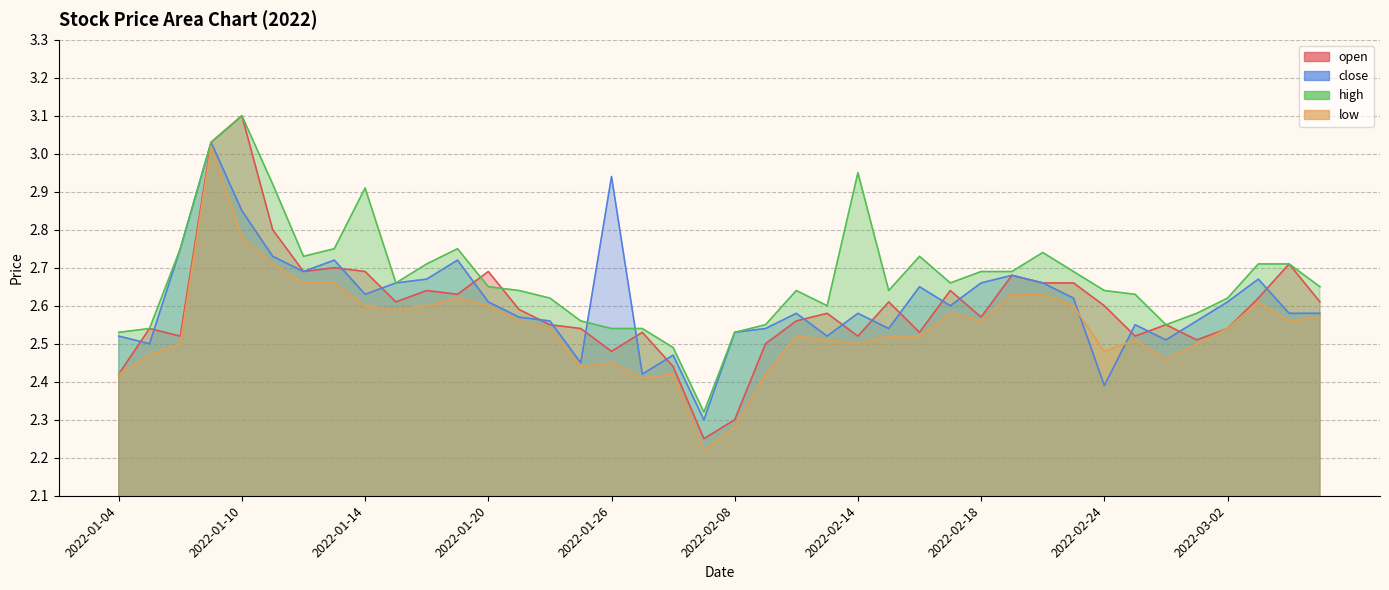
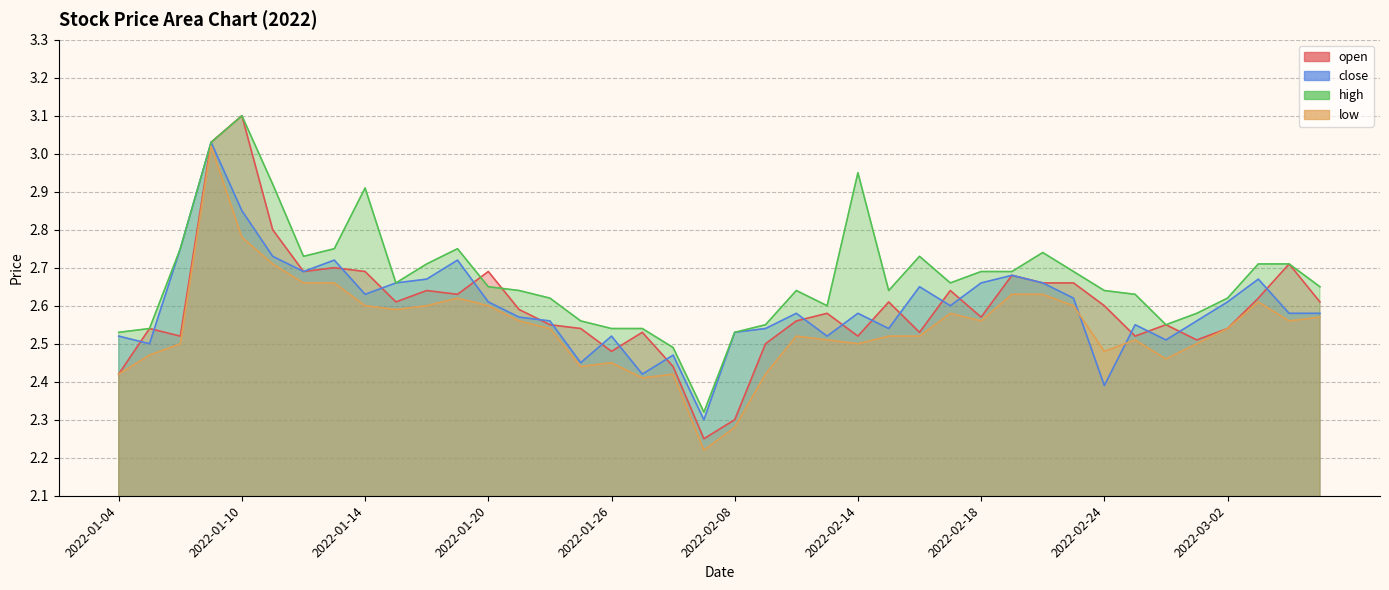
close, 2022-01-26: 2.94 -> 2.52
